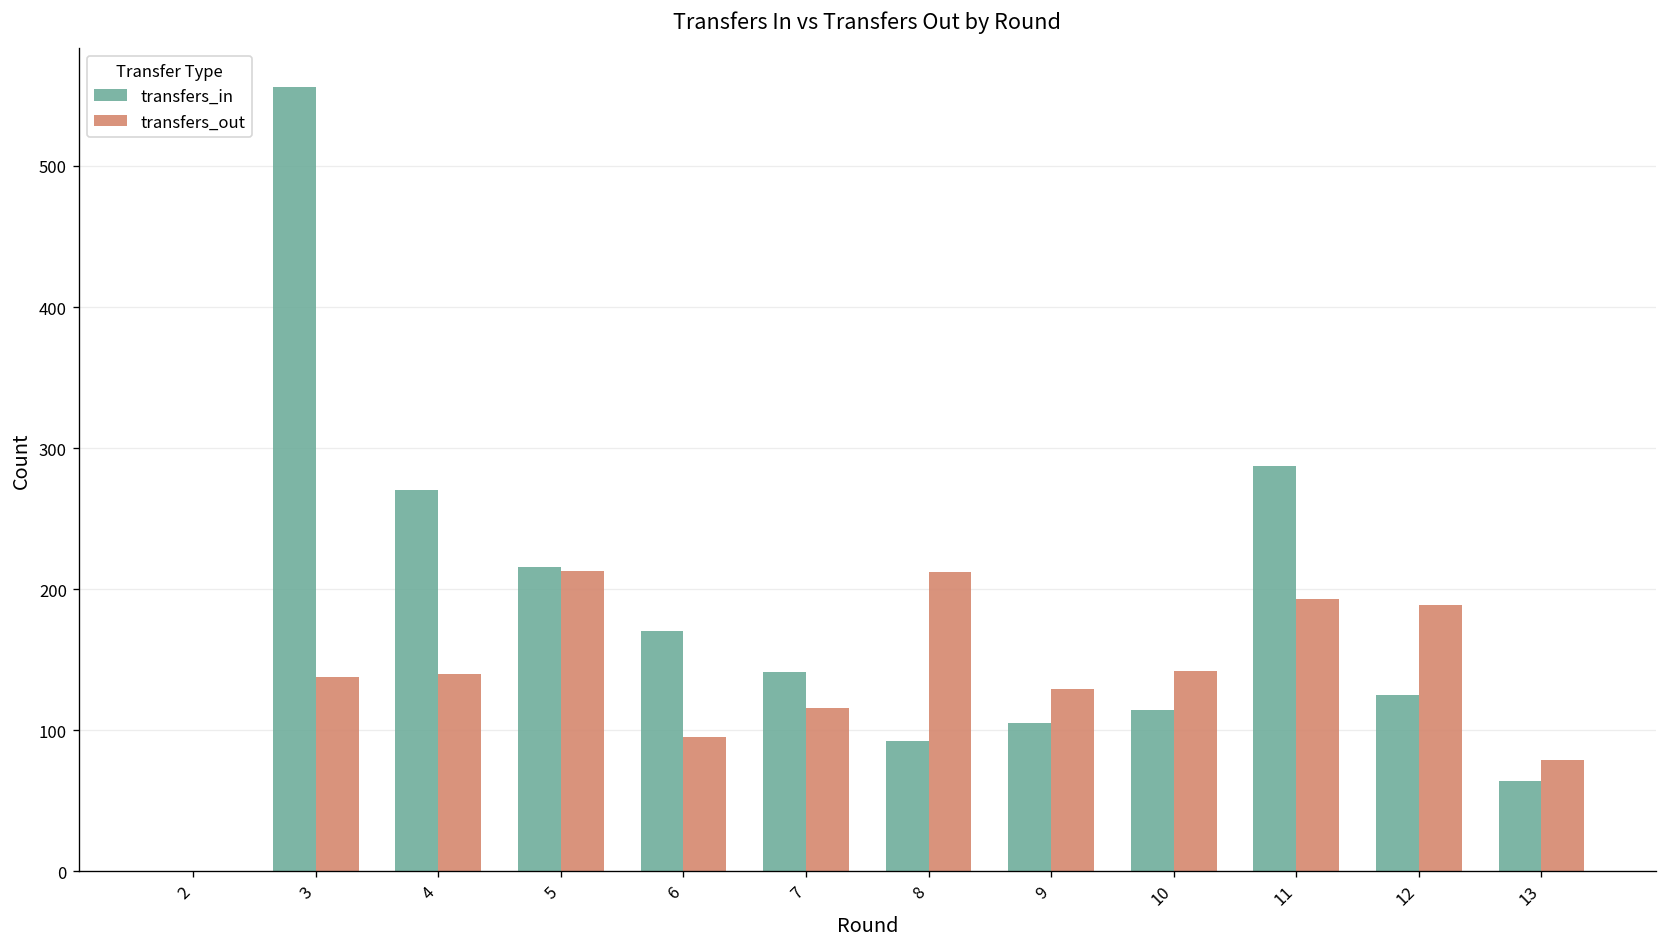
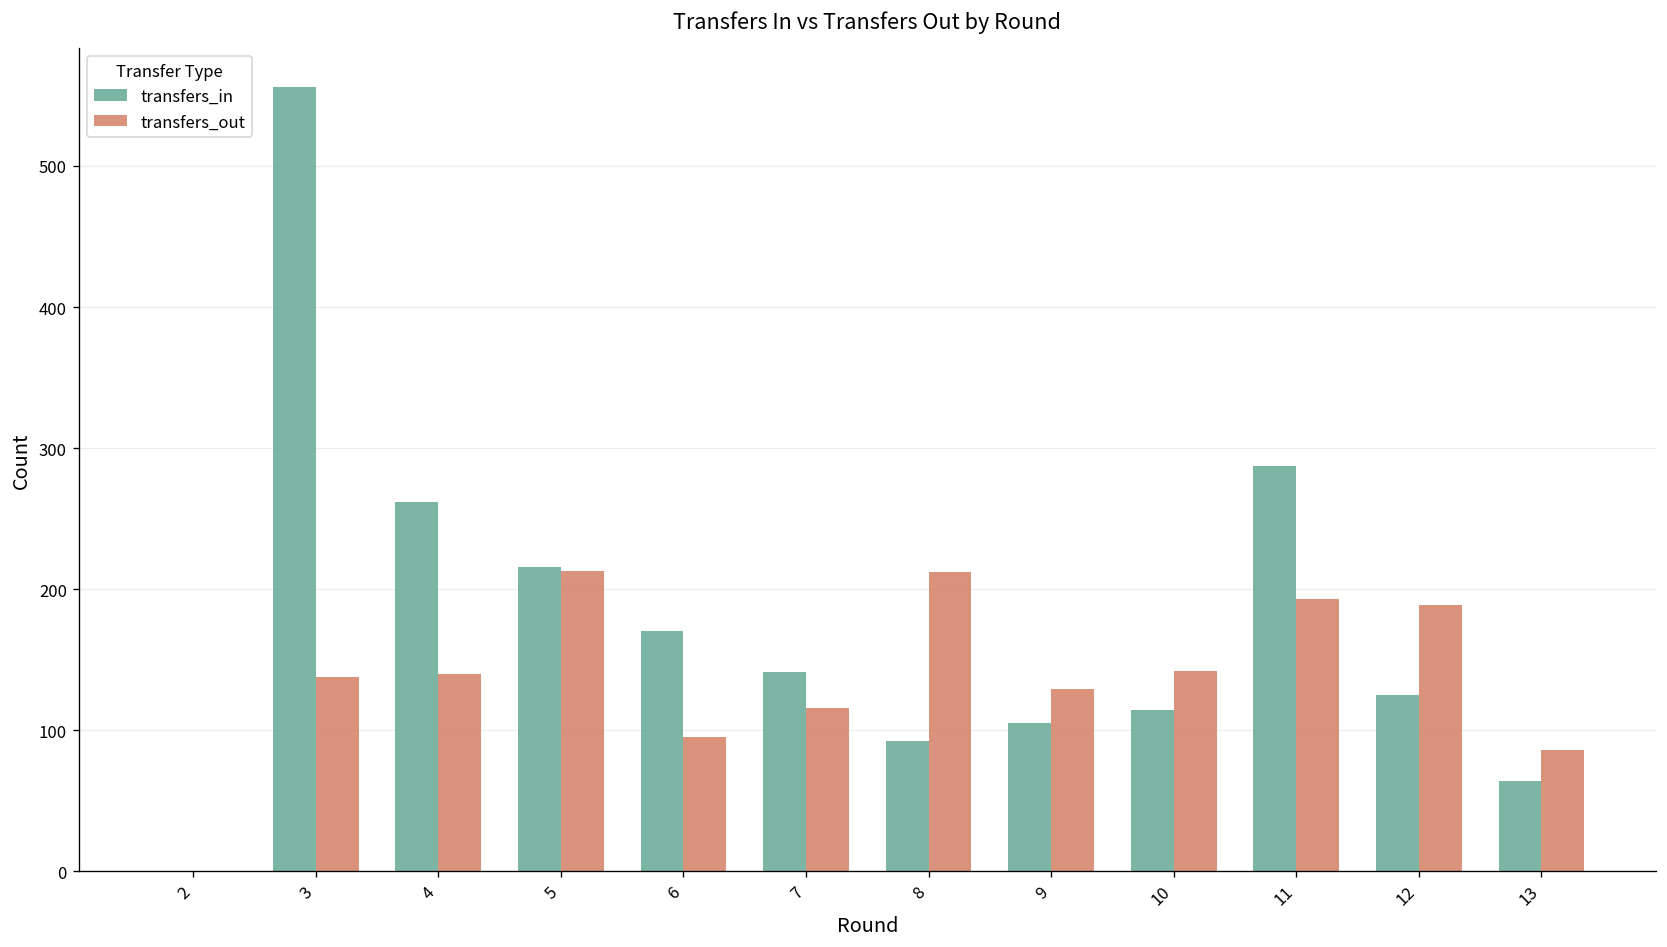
transfers_in, 4: 270 -> 262
transfers_out, 13: 79 -> 86
